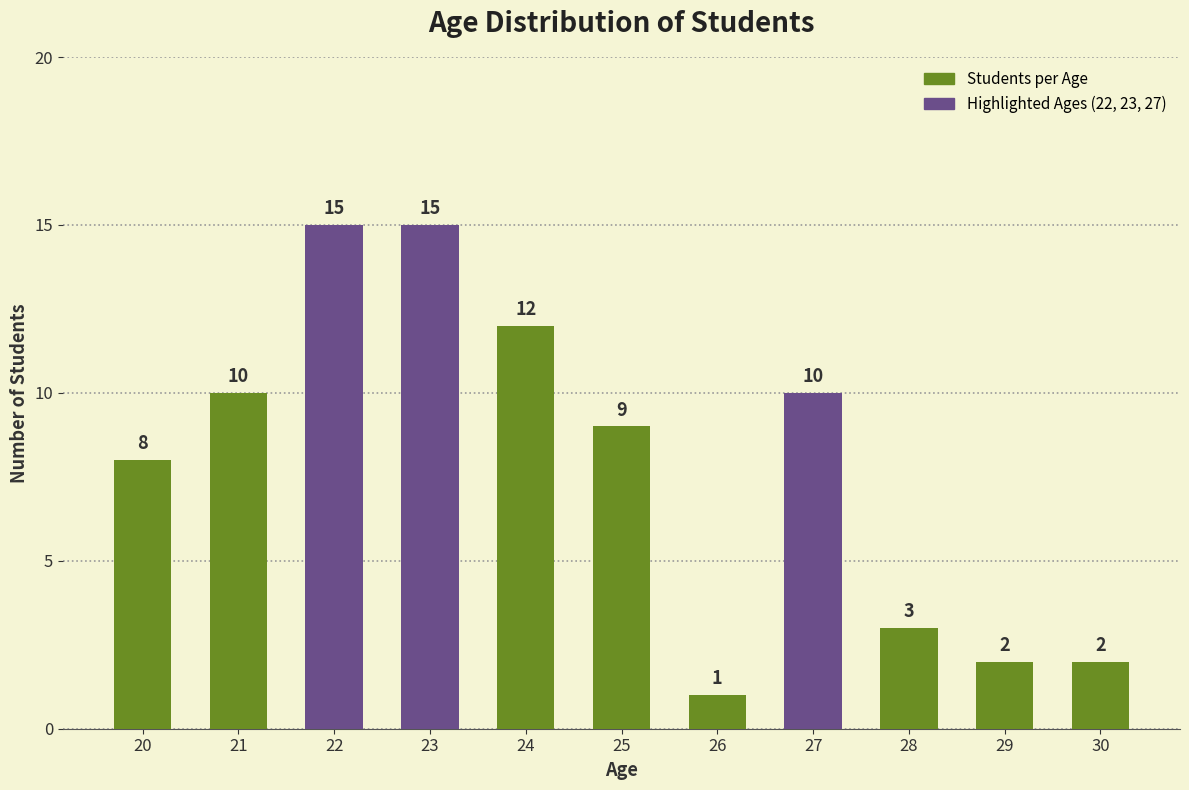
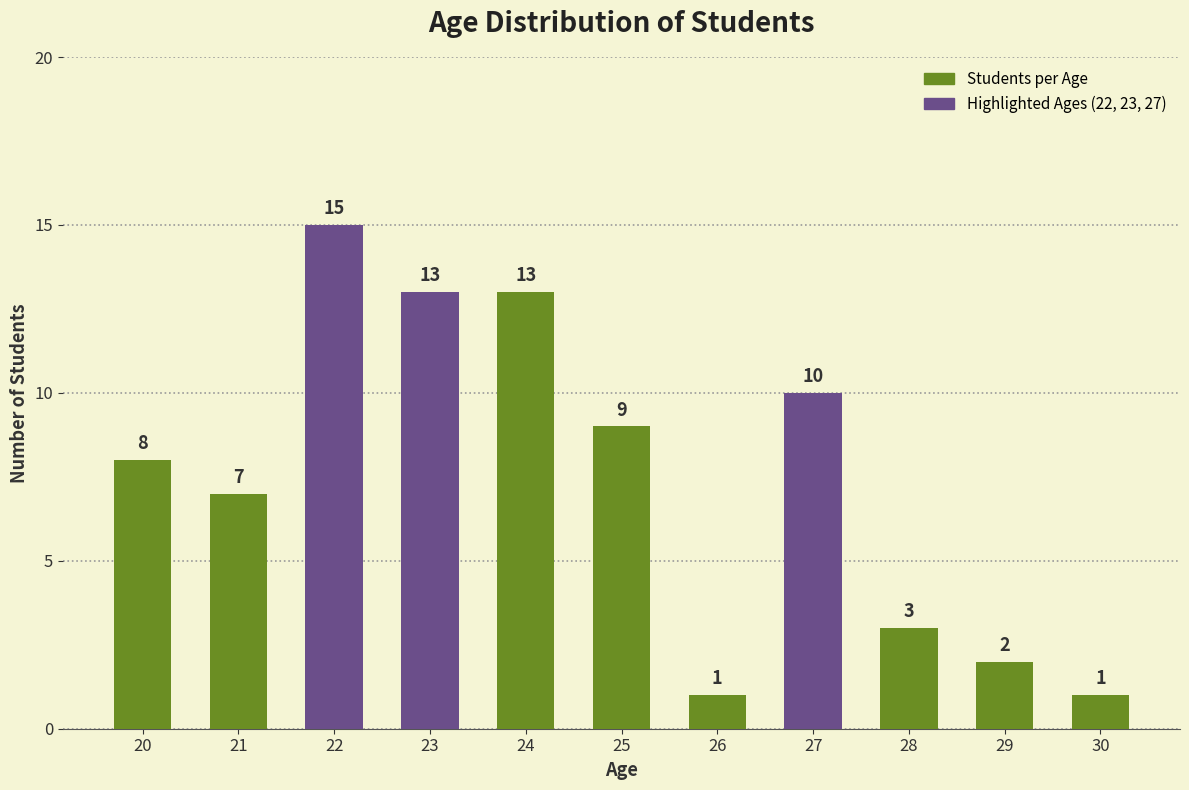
21: 10 -> 7
23: 15 -> 13
24: 12 -> 13
30: 2 -> 1
